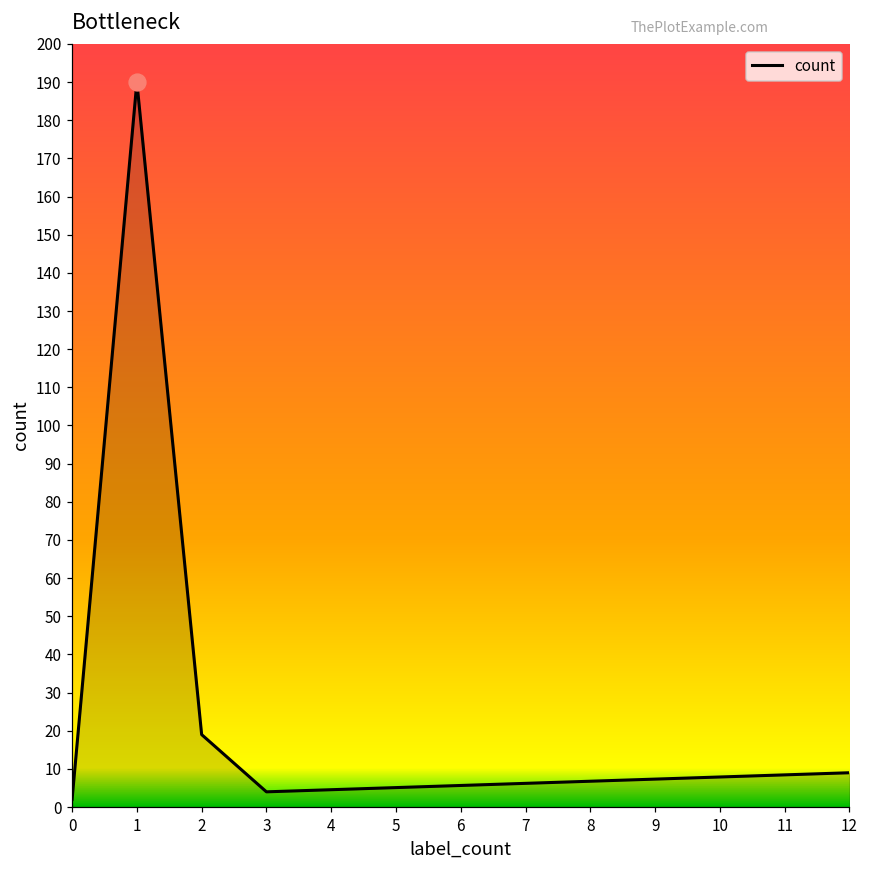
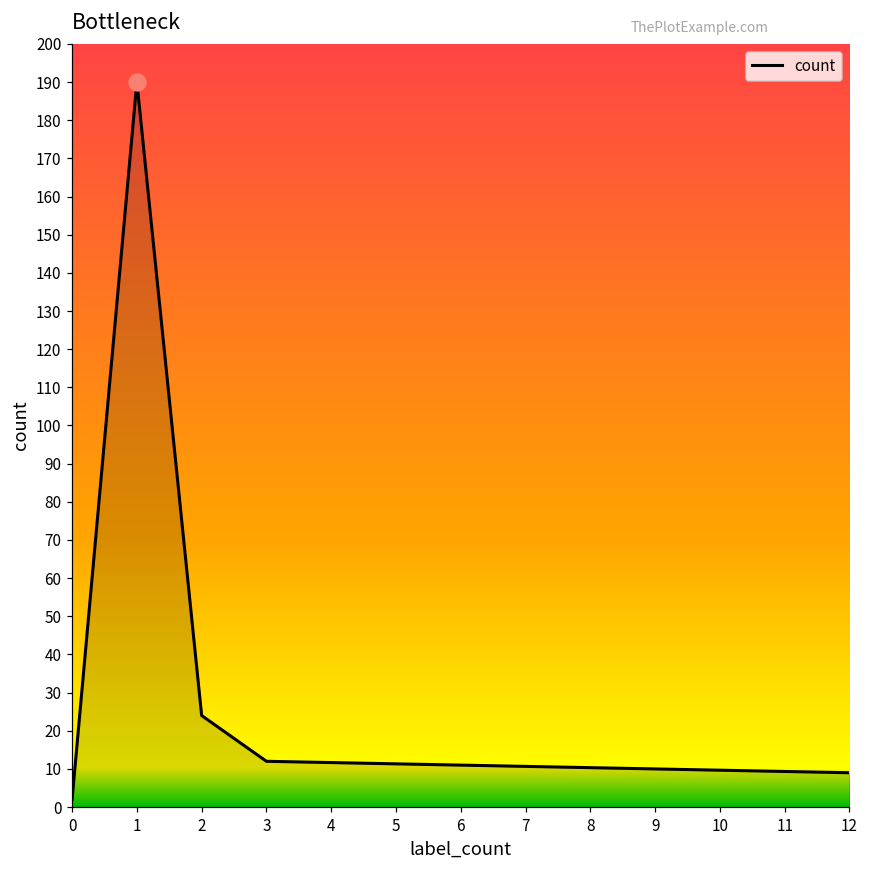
count, 2: 19 -> 24
count, 3: 4 -> 12
